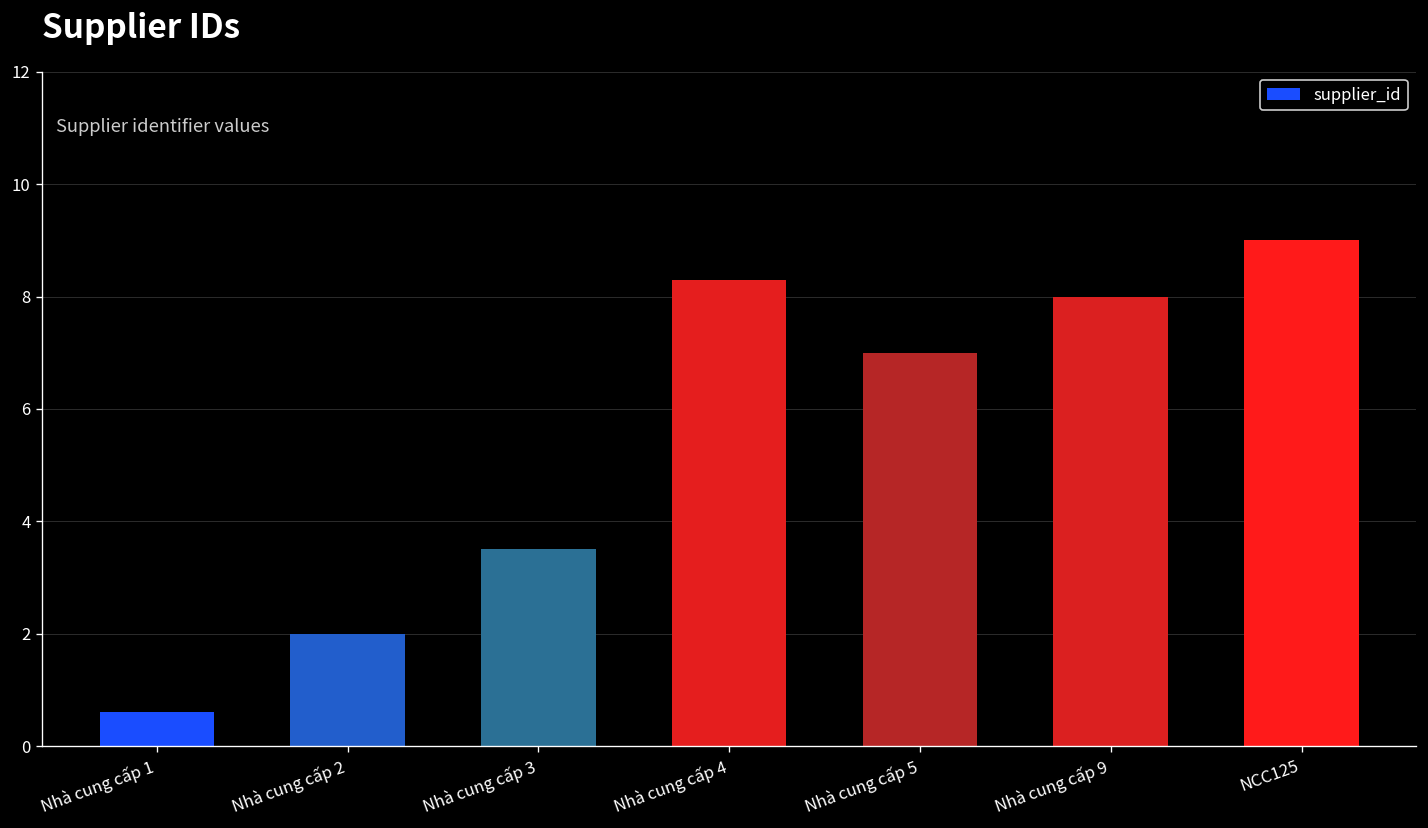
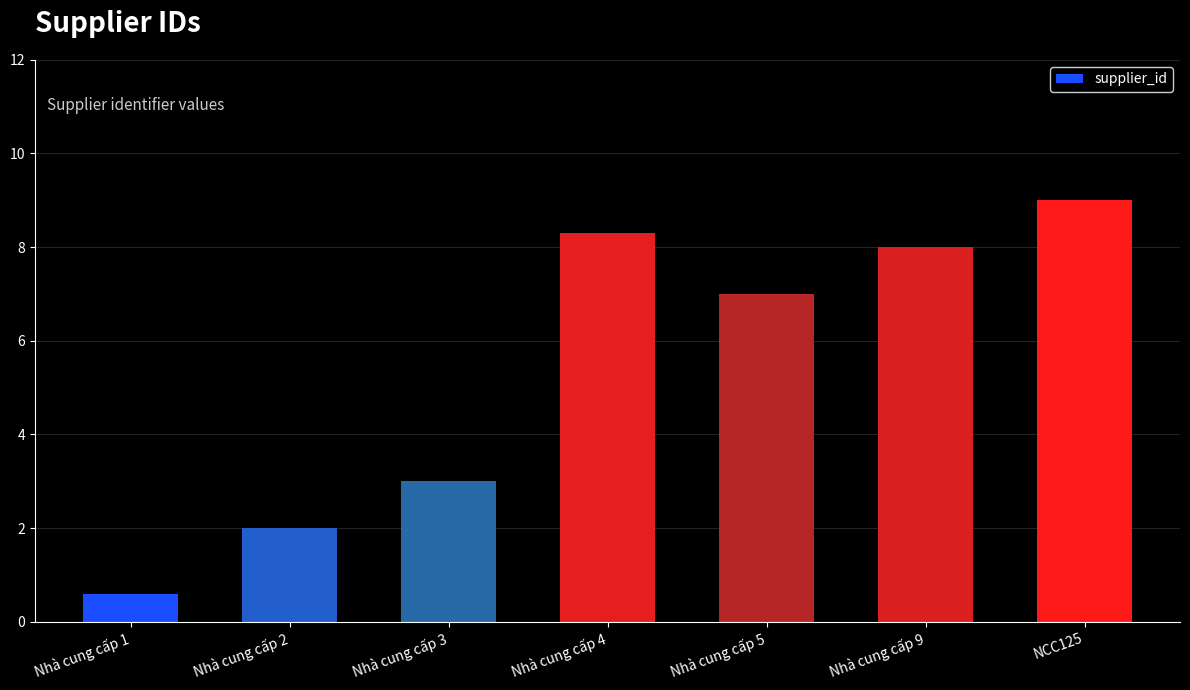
Nhà cung cấp 3: 3.5 -> 3.0
